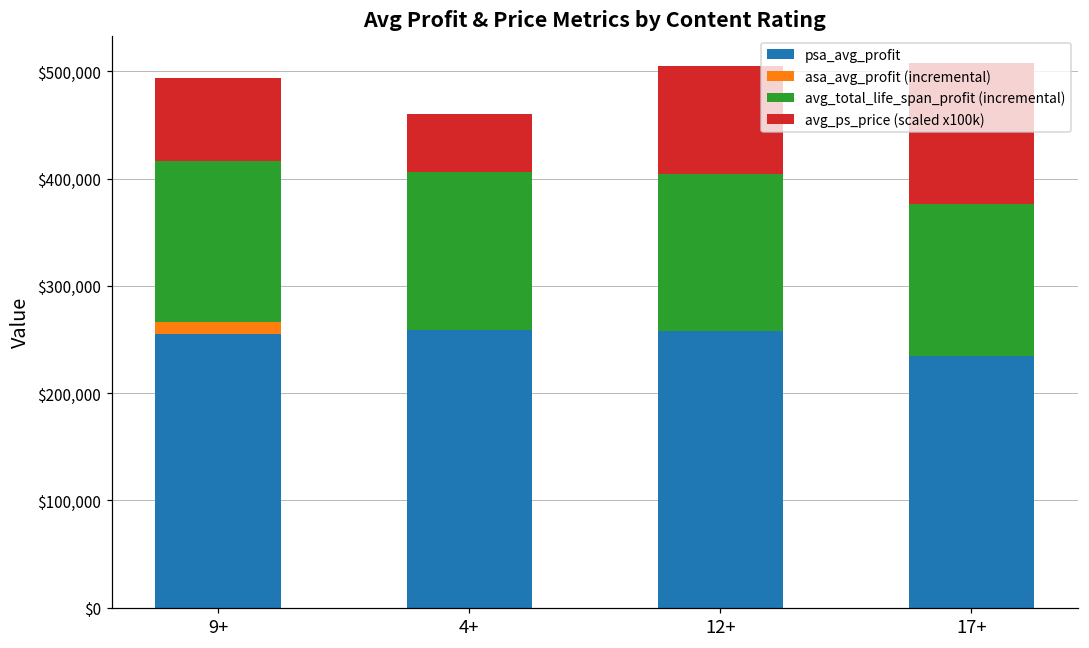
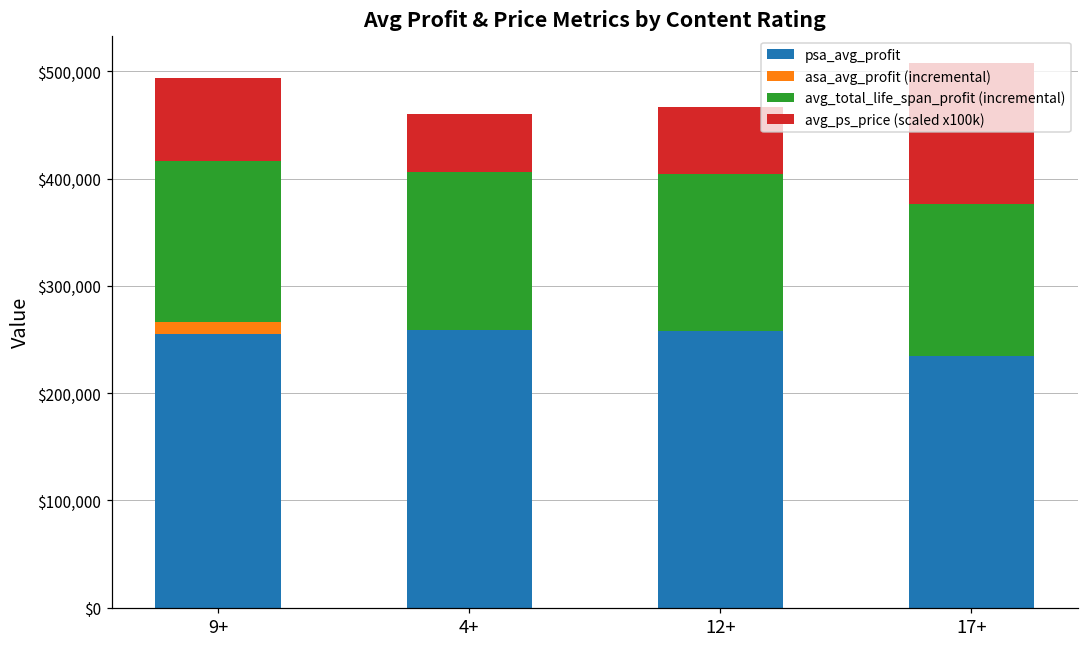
avg_ps_price (scaled x100k), 12+: $100,000 -> $60,000
